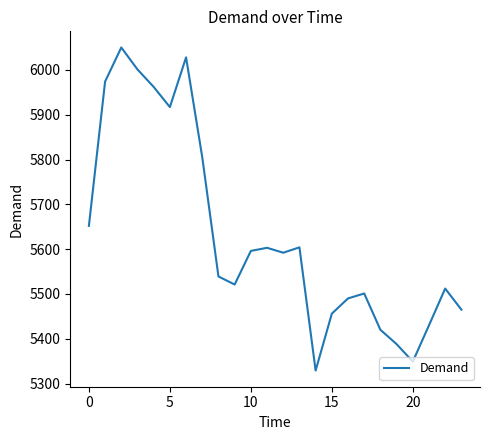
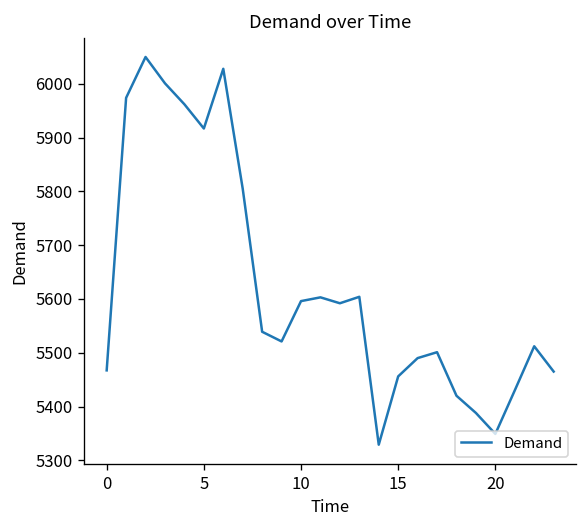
0: 5650 -> 5470
